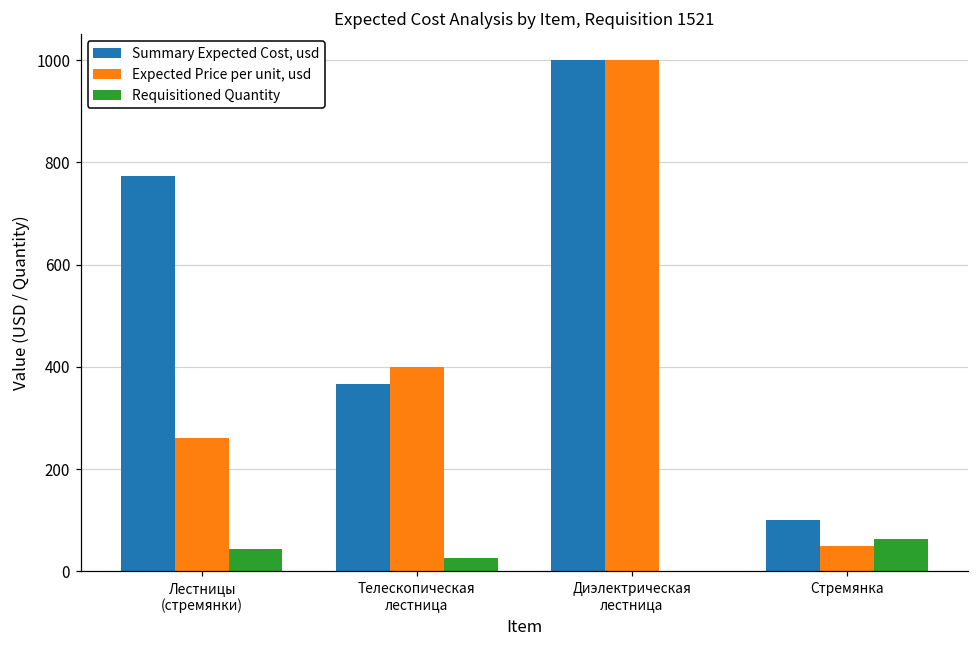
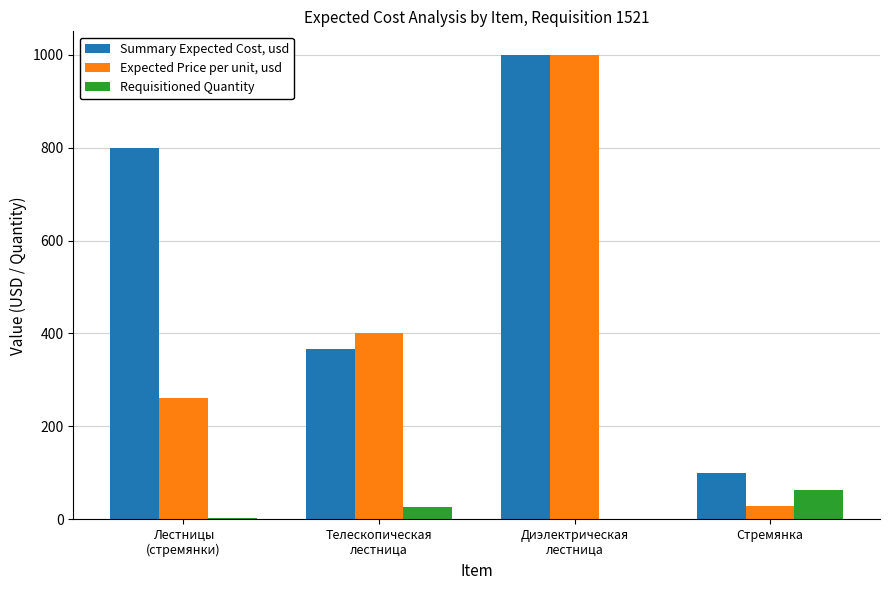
Summary Expected Cost, usd, Лестницы (стремянки): 770 -> 800
Requisitioned Quantity, Лестницы (стремянки): 40 -> 0
Expected Price per unit, usd, Стремянка: 50 -> 30
